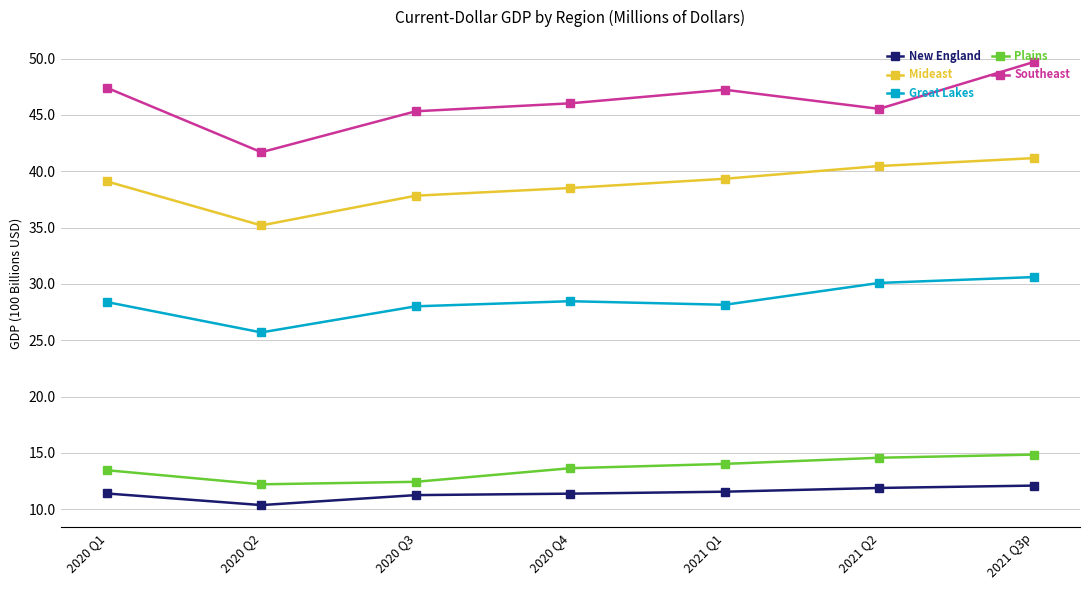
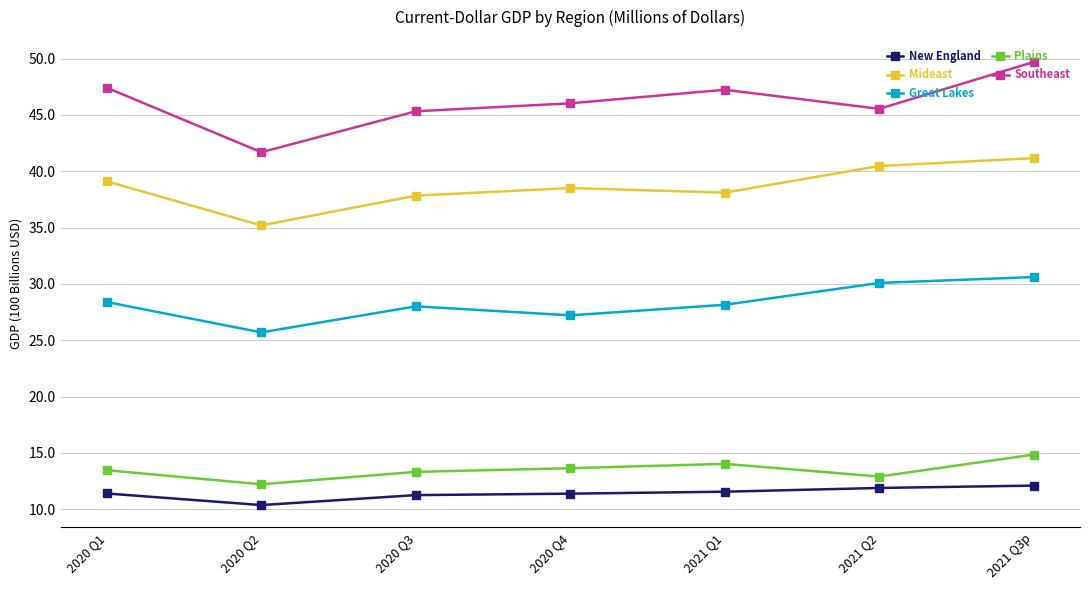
Plains, 2020 Q3: 12.4 -> 13.3
Great Lakes, 2020 Q4: 28.5 -> 27.2
Mideast, 2021 Q1: 39.3 -> 38.1
Plains, 2021 Q2: 14.6 -> 12.9
